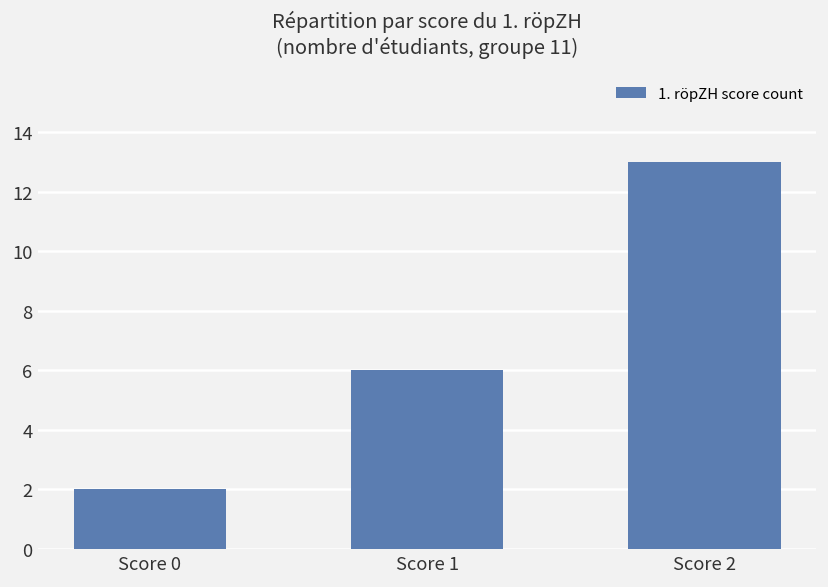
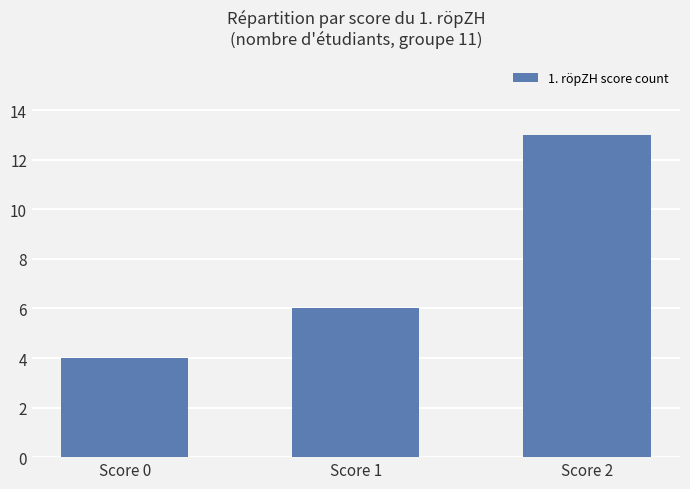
Score 0: 2 -> 4
